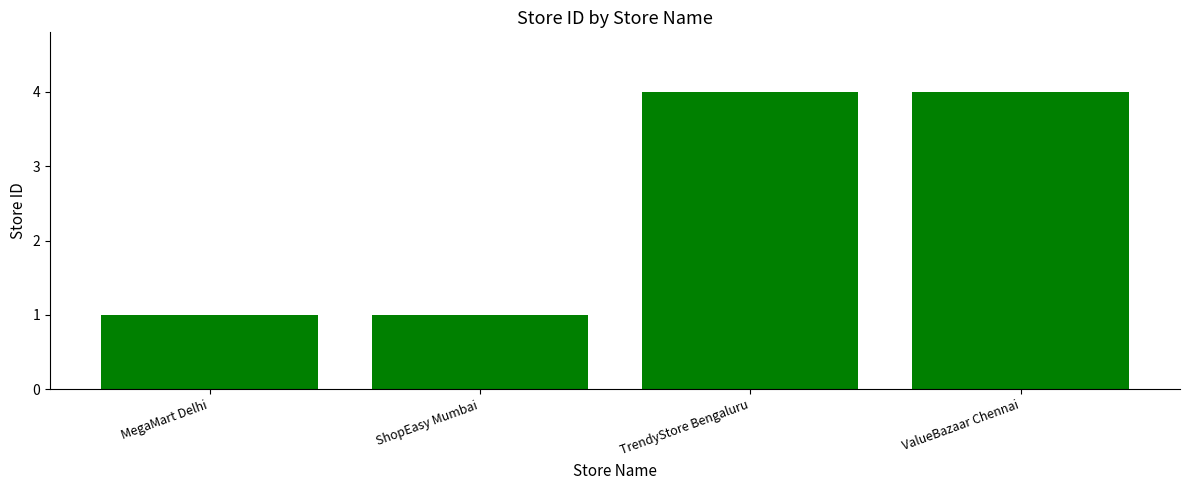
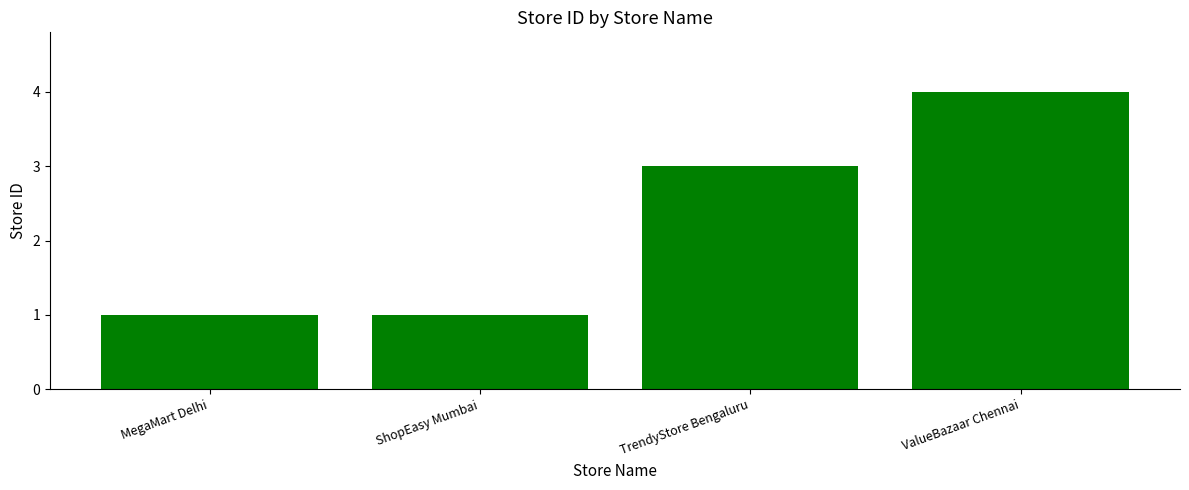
TrendyStore Bengaluru: 4 -> 3
